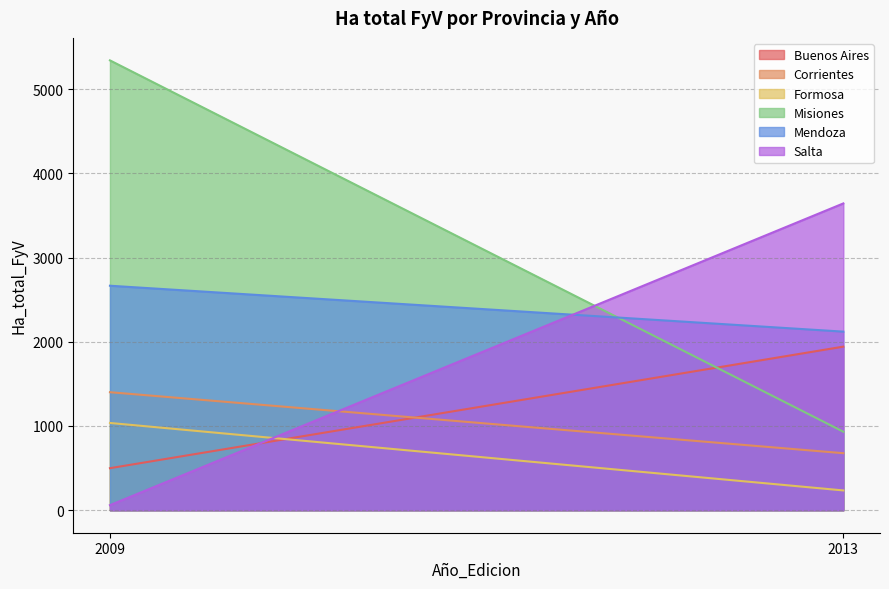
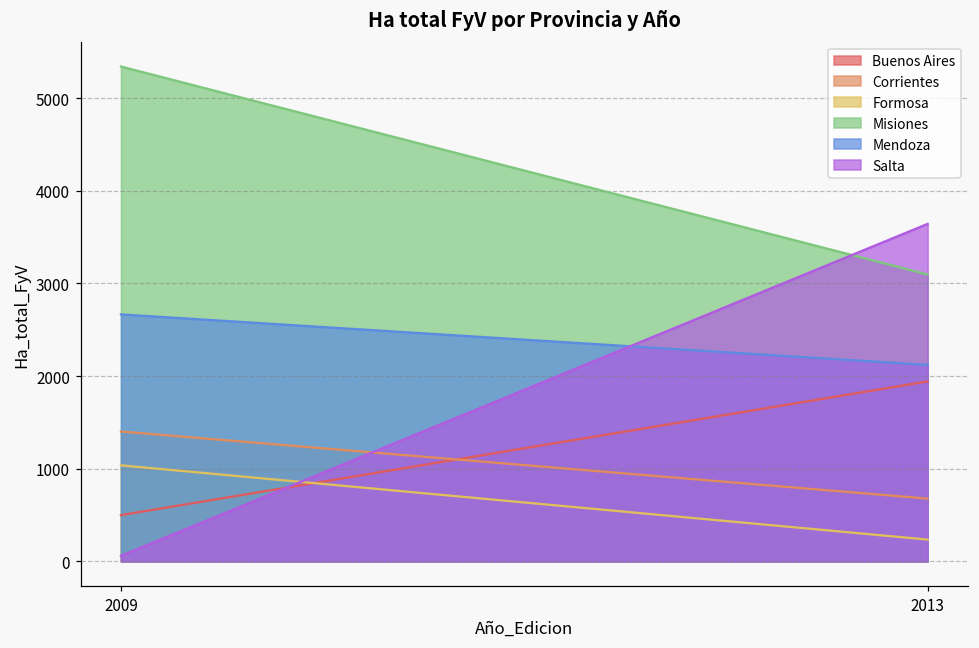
Misiones, 2013: 900 -> 3100
